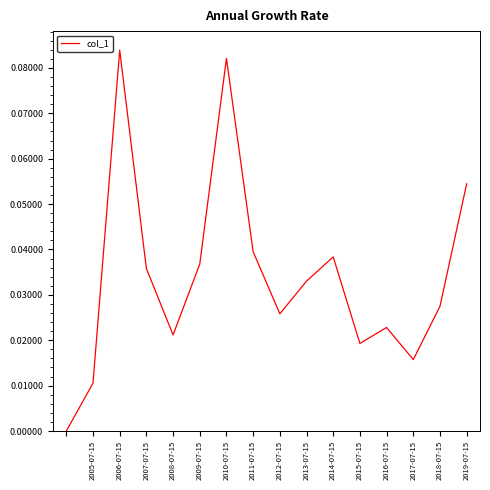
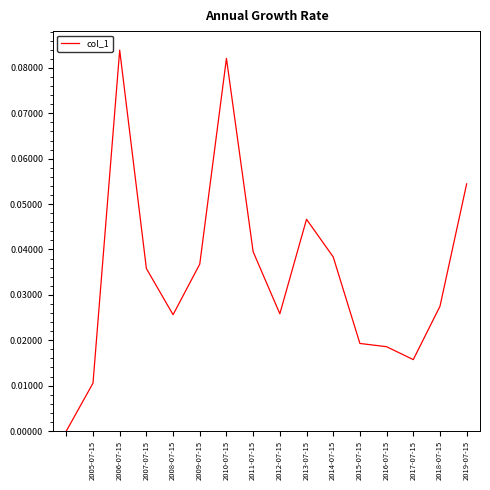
2008-07-15: 0.021 -> 0.026
2013-07-15: 0.033 -> 0.047
2016-07-15: 0.023 -> 0.019
